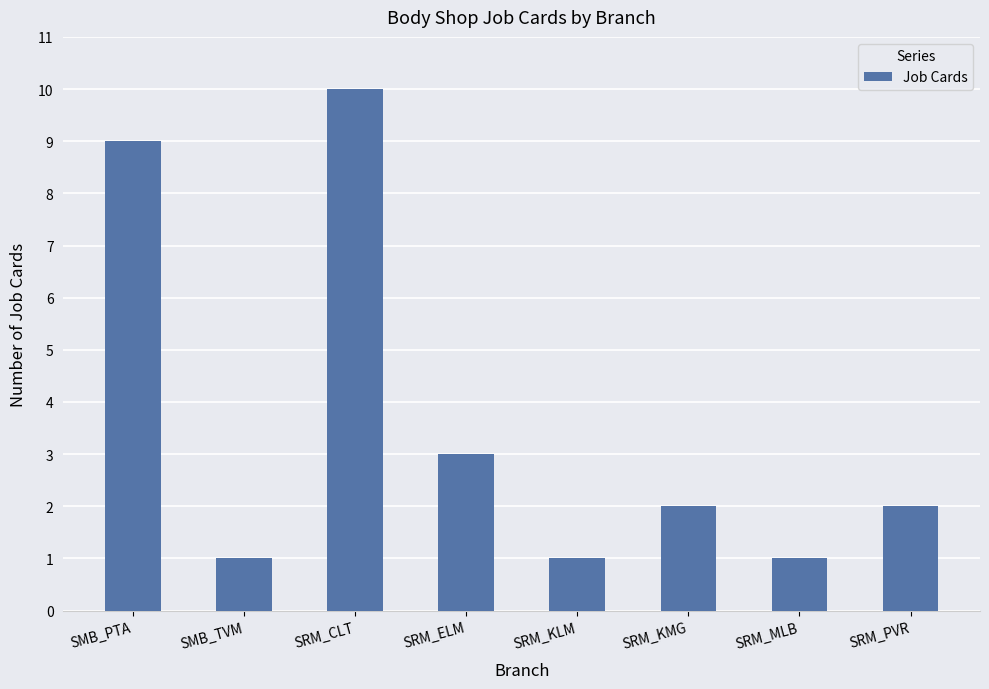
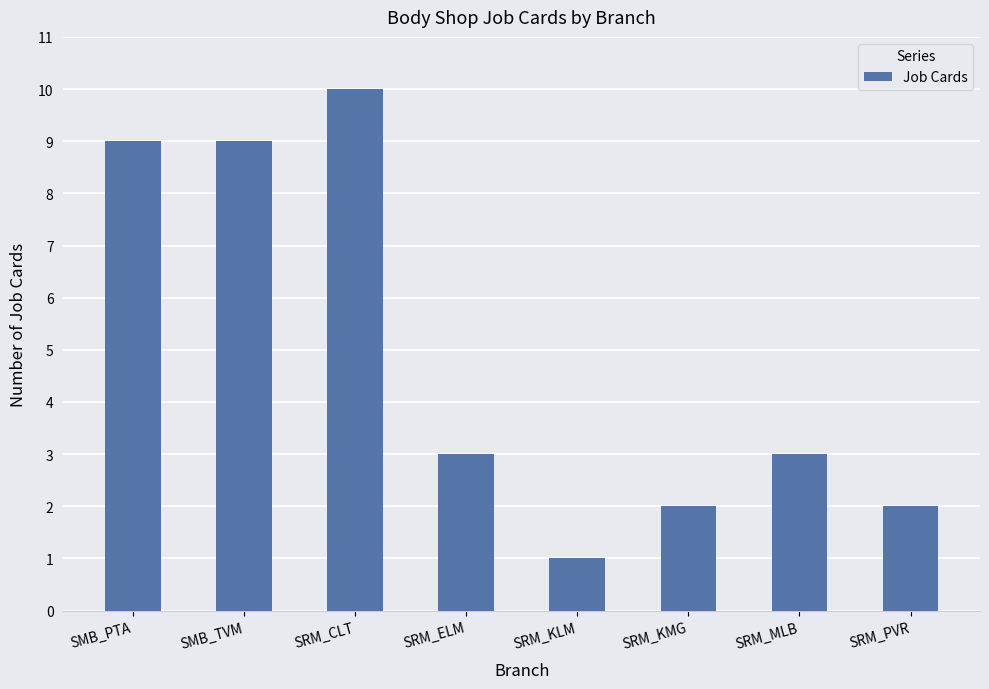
SMB_TVM: 1 -> 9
SRM_MLB: 1 -> 3
